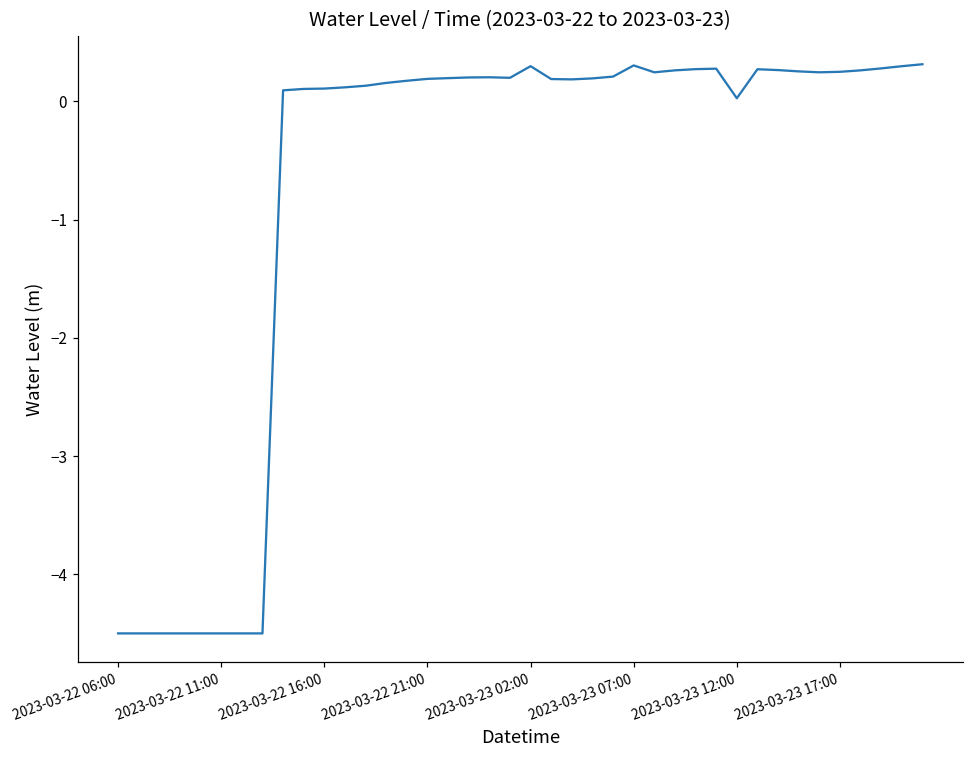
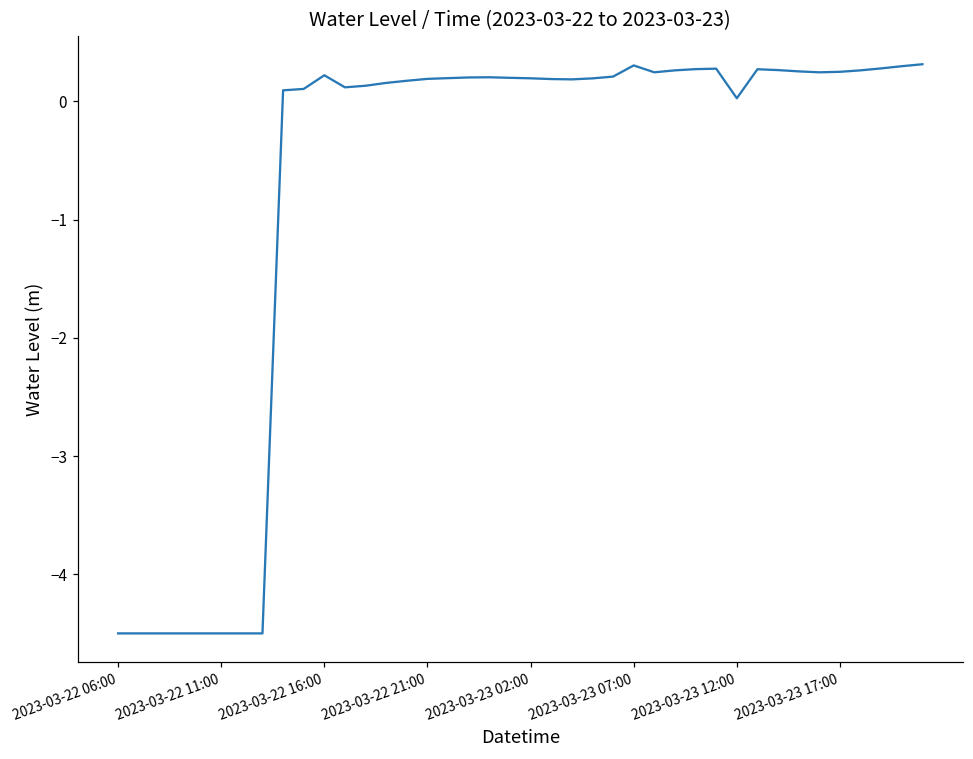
2023-03-22 16:00: 0.11 -> 0.22
2023-03-23 02:00: 0.30 -> 0.20
